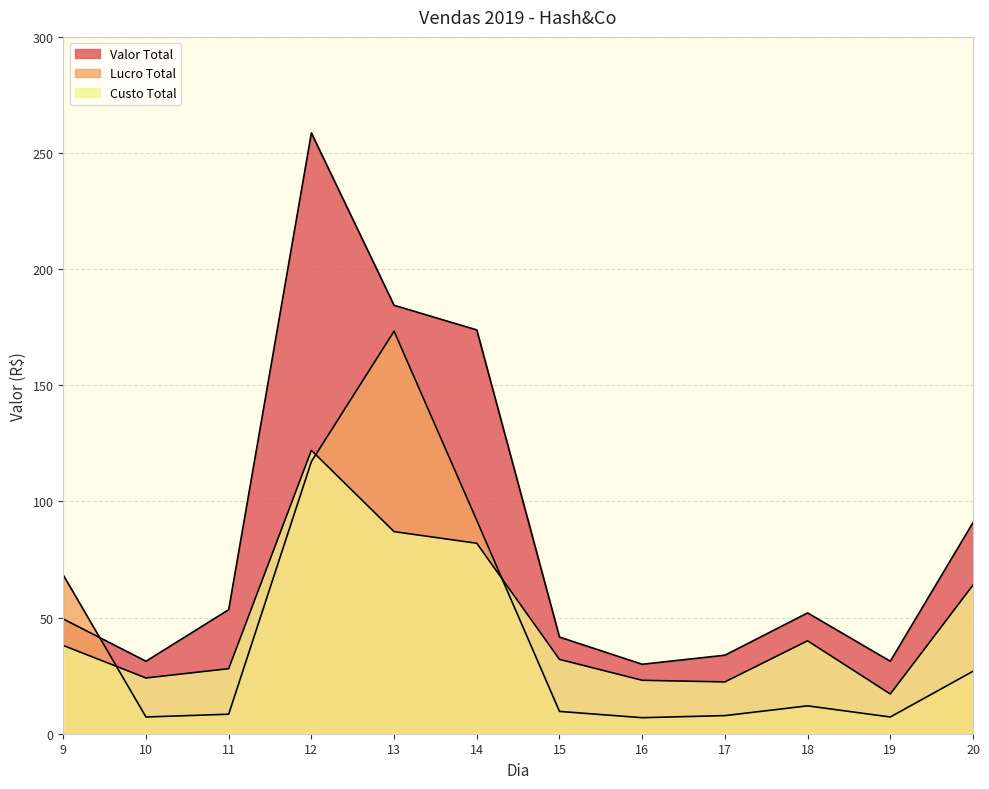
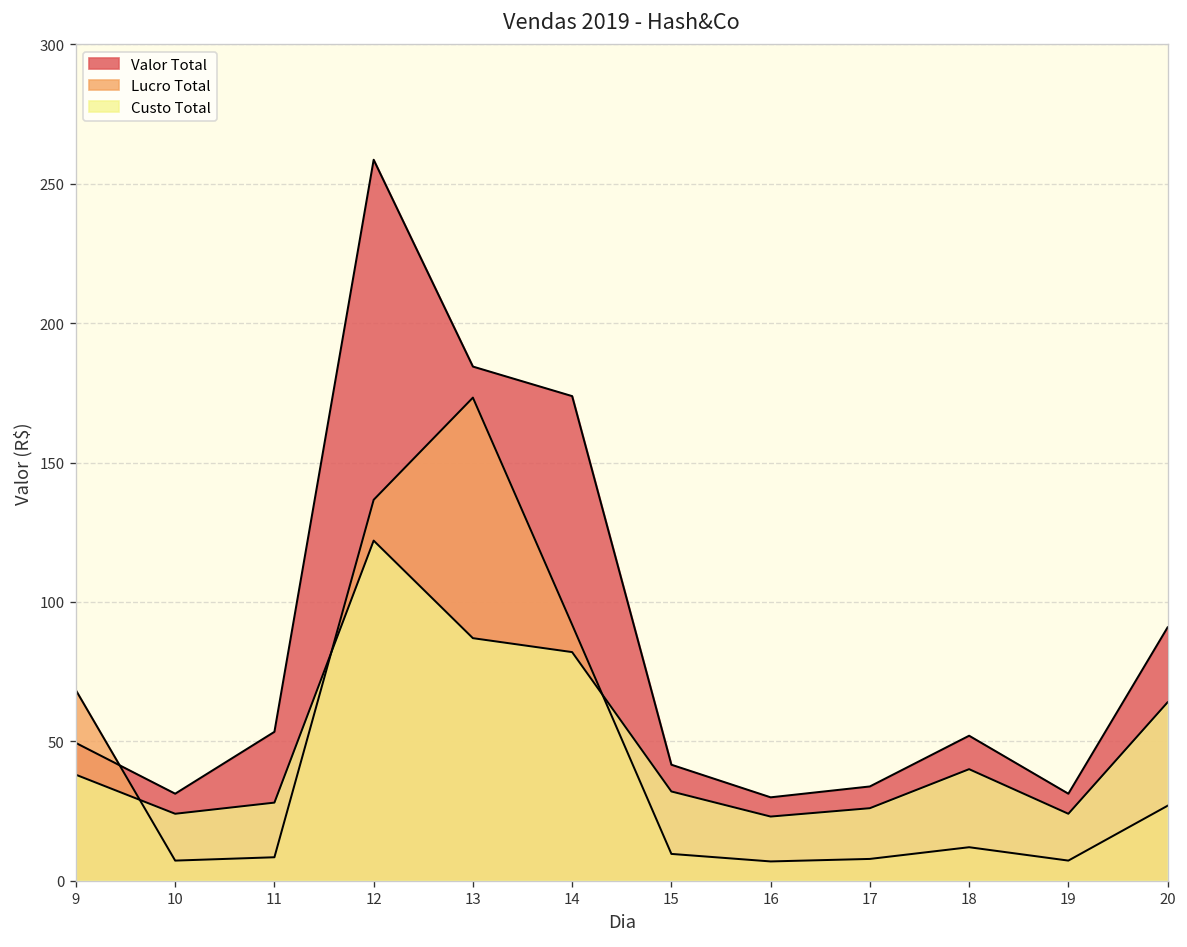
Lucro Total, 12: 117 -> 137
Custo Total, 17: 22 -> 26
Custo Total, 19: 17 -> 24
